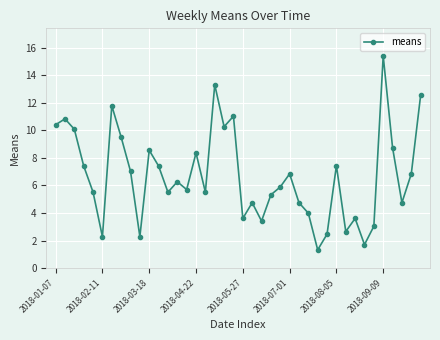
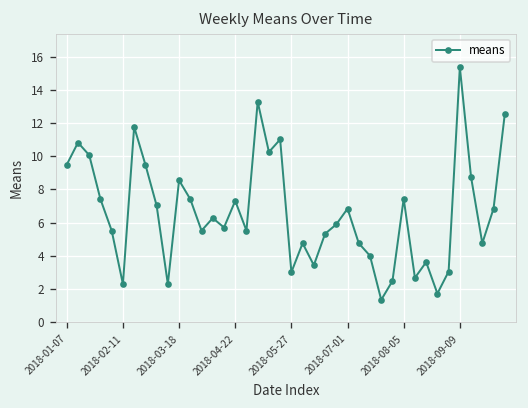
2018-01-07: 10.4 -> 9.5
2018-04-22: 8.4 -> 7.3
2018-05-27: 3.6 -> 3.0
